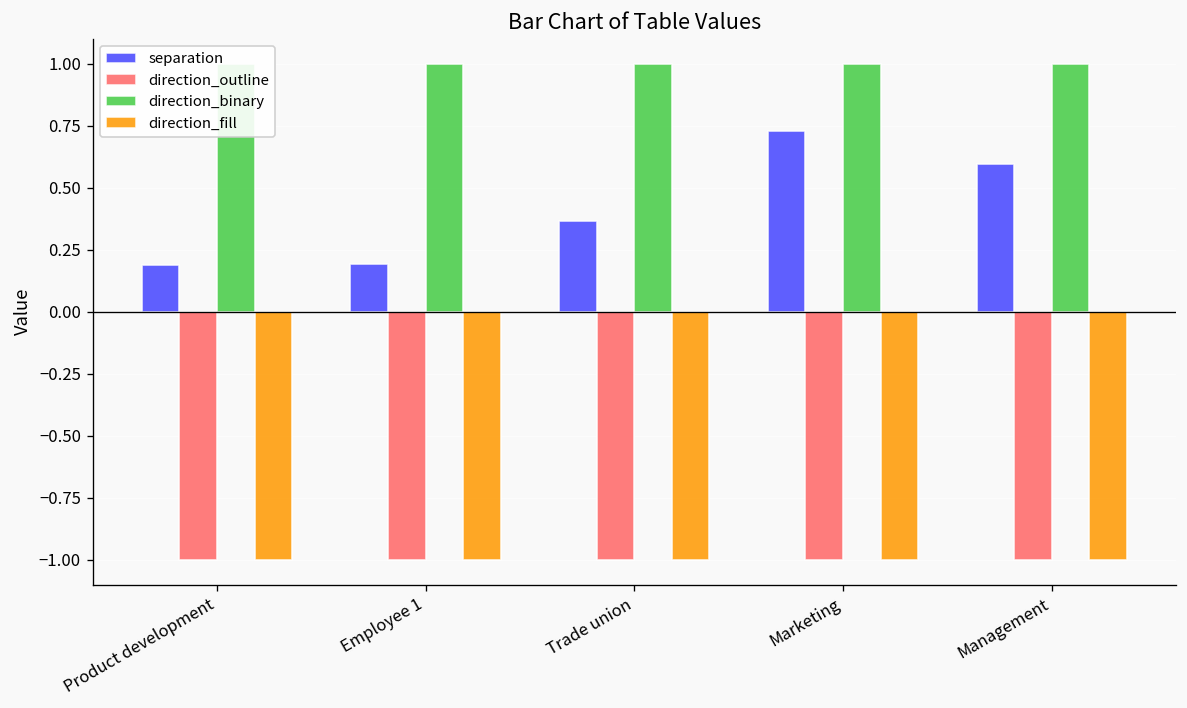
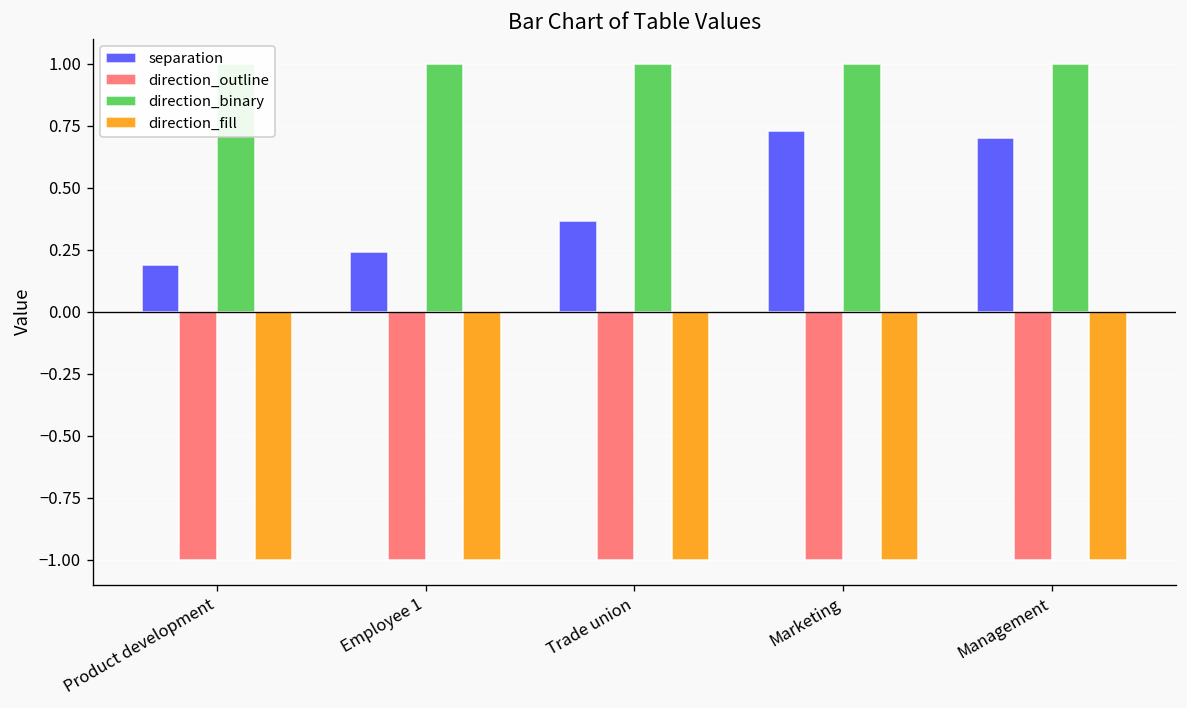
separation, Employee 1: 0.19 -> 0.24
separation, Management: 0.60 -> 0.70
